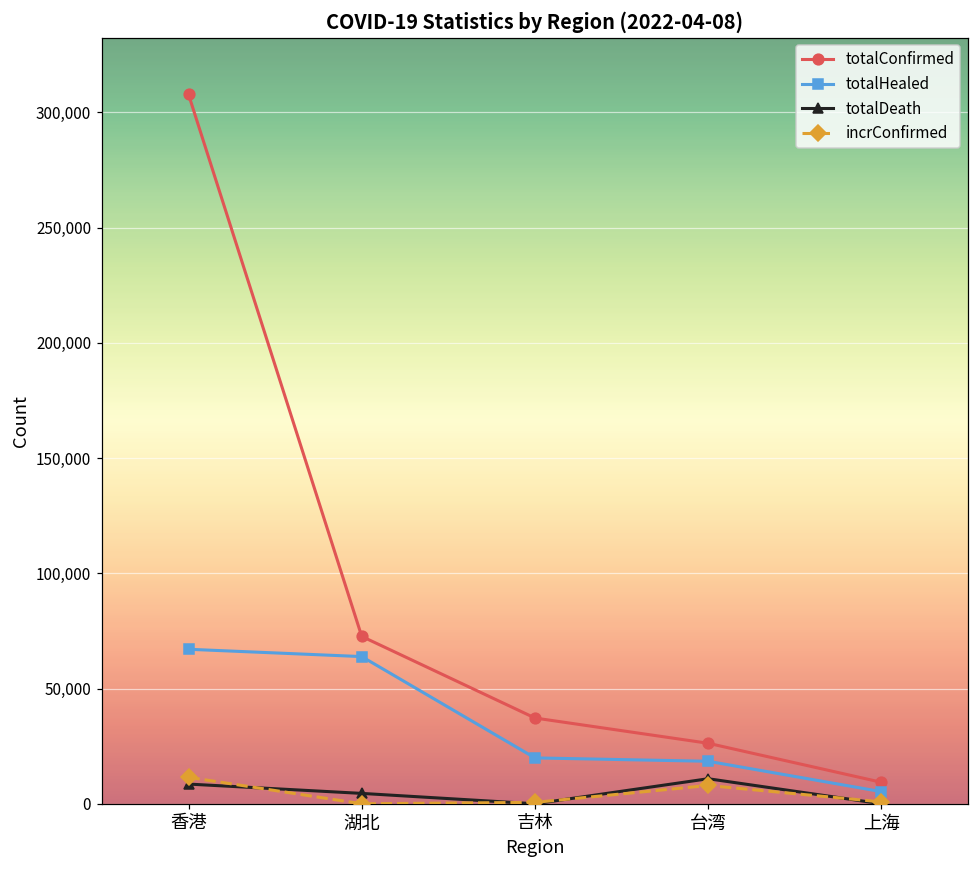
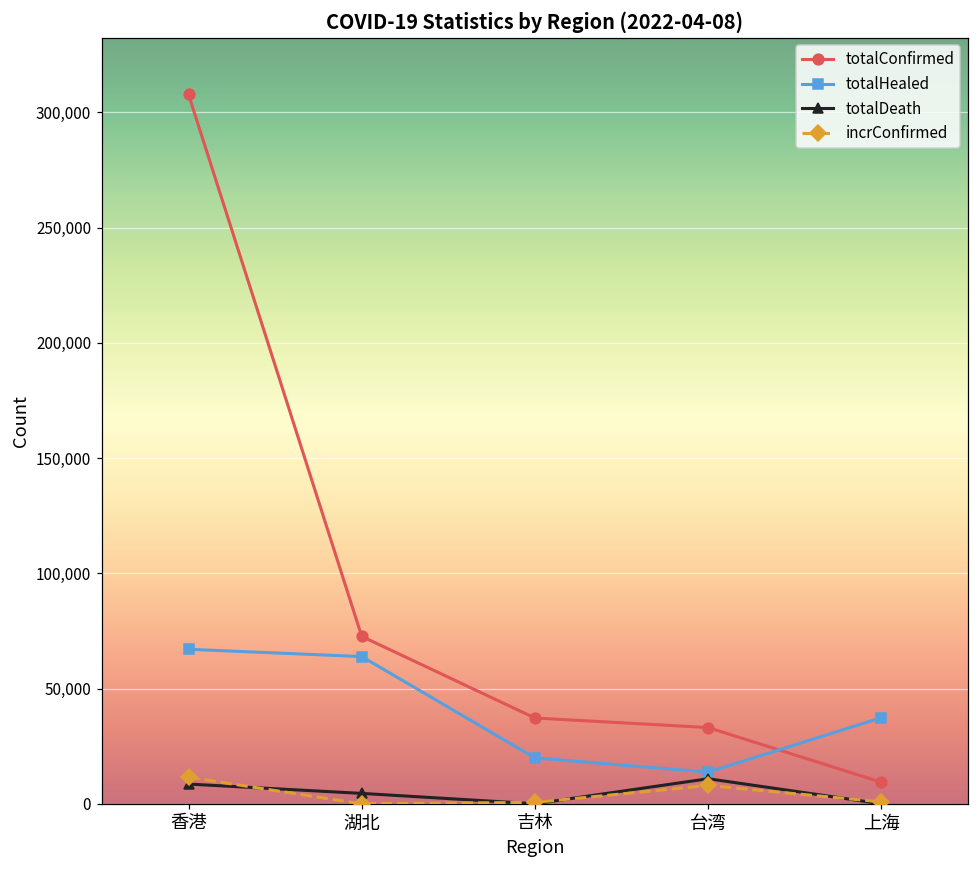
totalConfirmed, 台湾: 26,000 -> 33,000
totalHealed, 台湾: 18,000 -> 14,000
totalHealed, 上海: 5,000 -> 37,000
